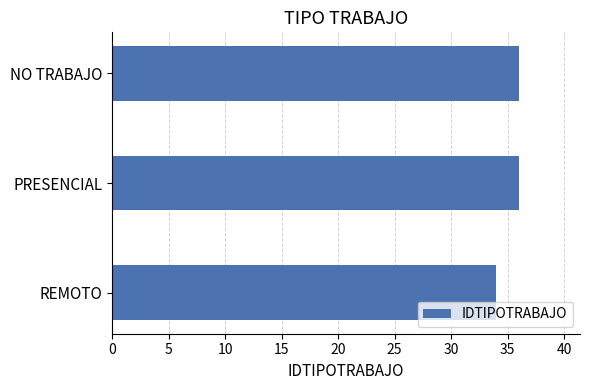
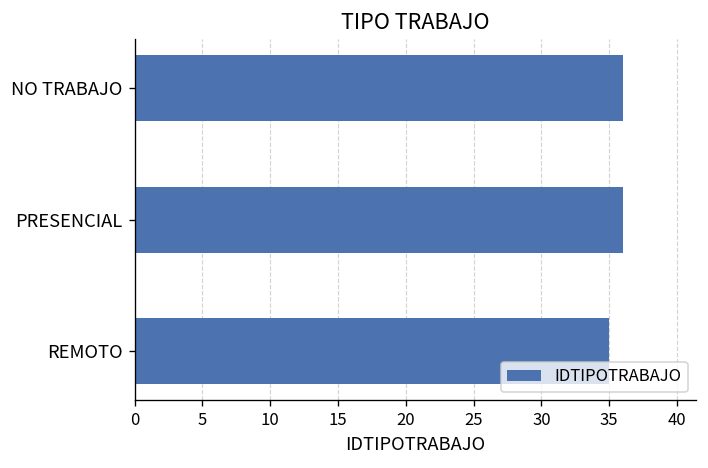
REMOTO: 34 -> 35
